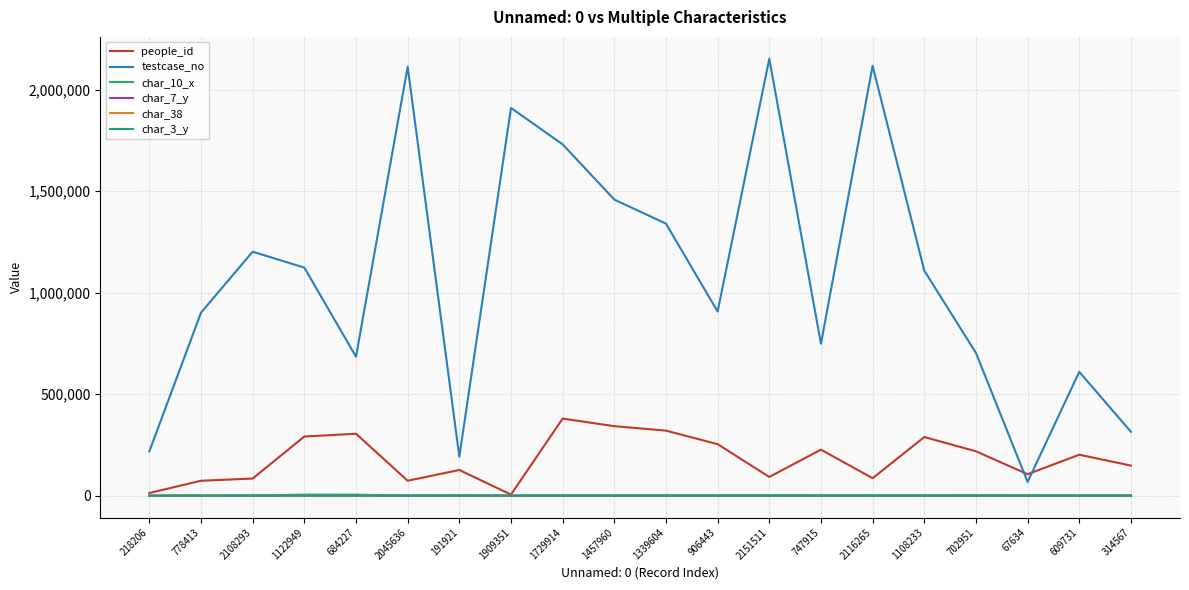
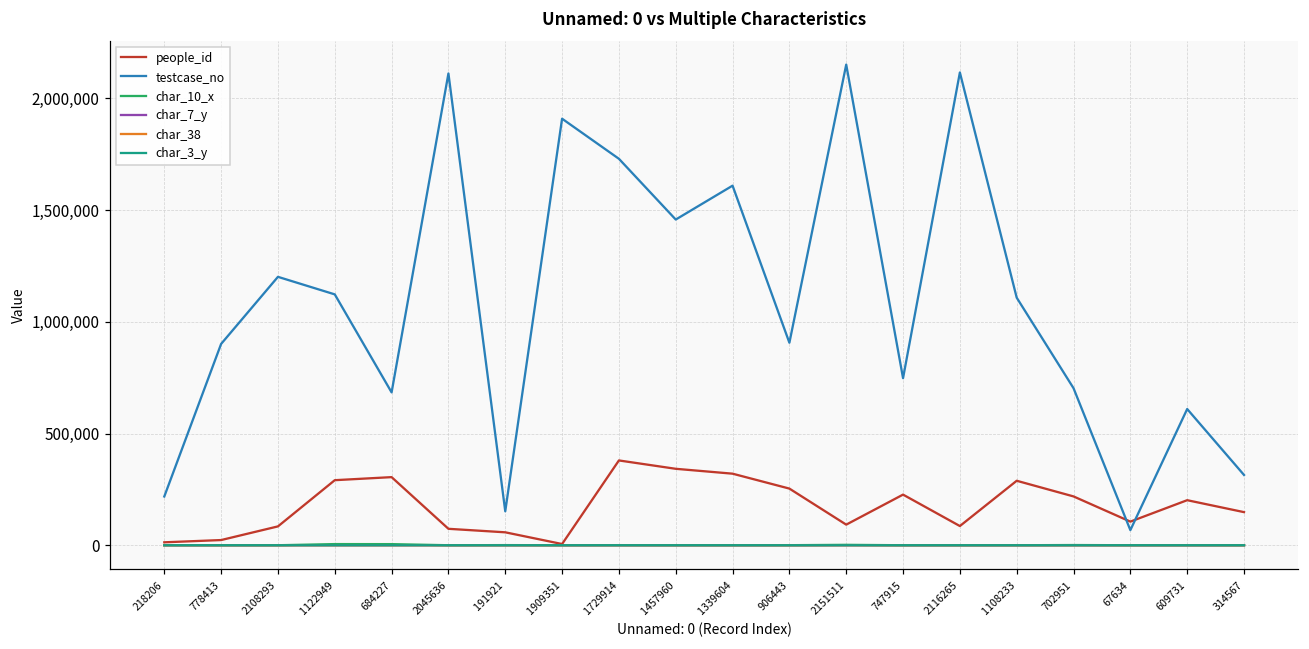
people_id, 778413: 70,000 -> 20,000
people_id, 191921: 130,000 -> 60,000
testcase_no, 191921: 190,000 -> 150,000
testcase_no, 1339604: 1,340,000 -> 1,610,000
